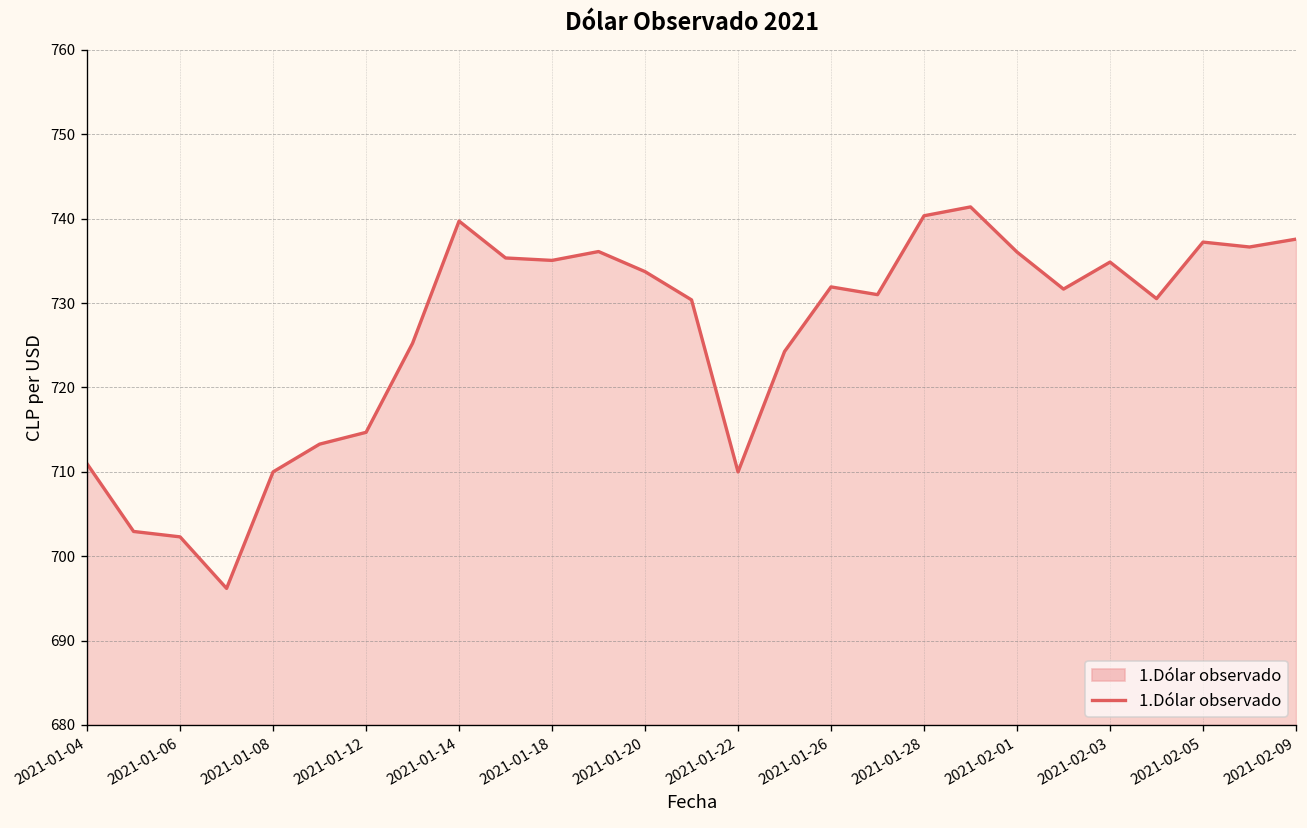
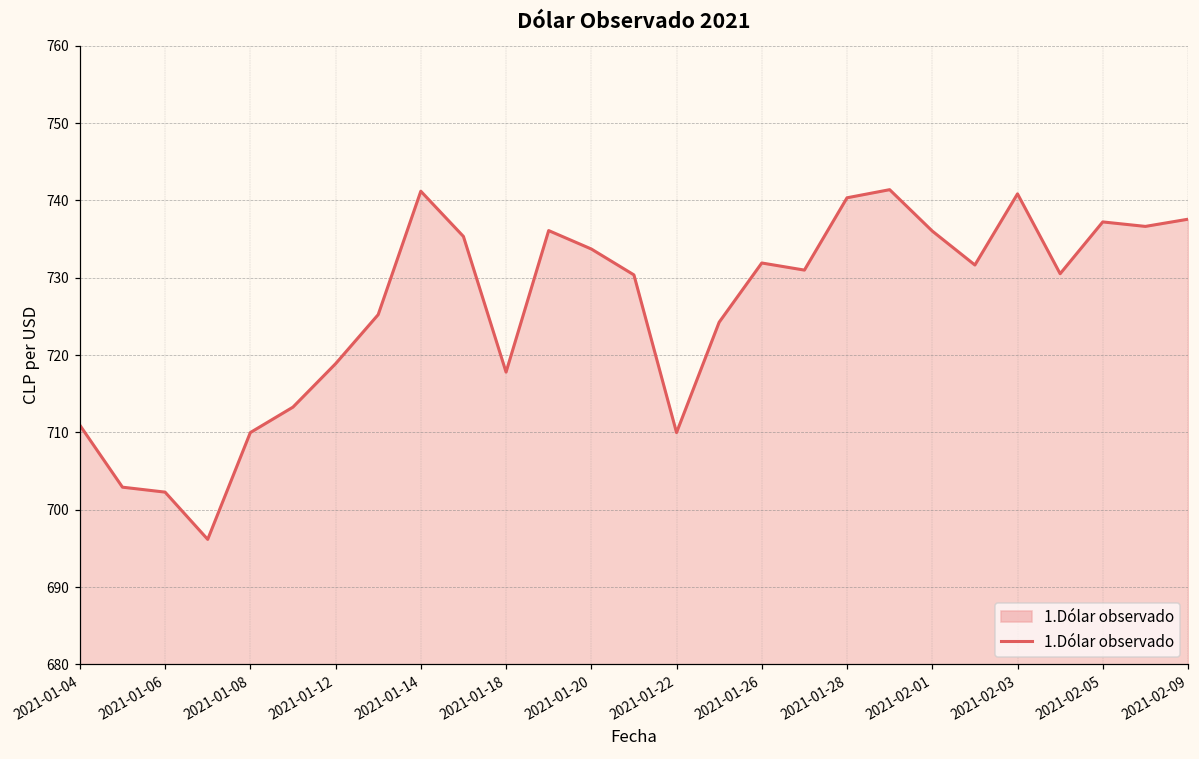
2021-01-12: 715 -> 719
2021-01-14: 740 -> 741
2021-01-18: 735 -> 718
2021-02-03: 735 -> 741
